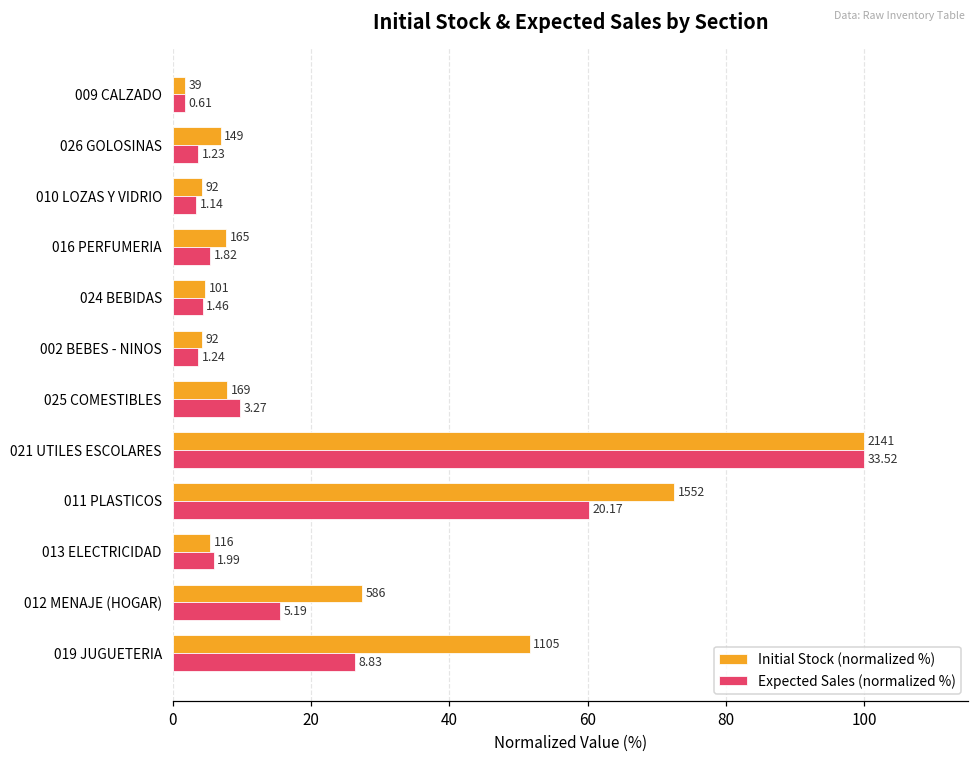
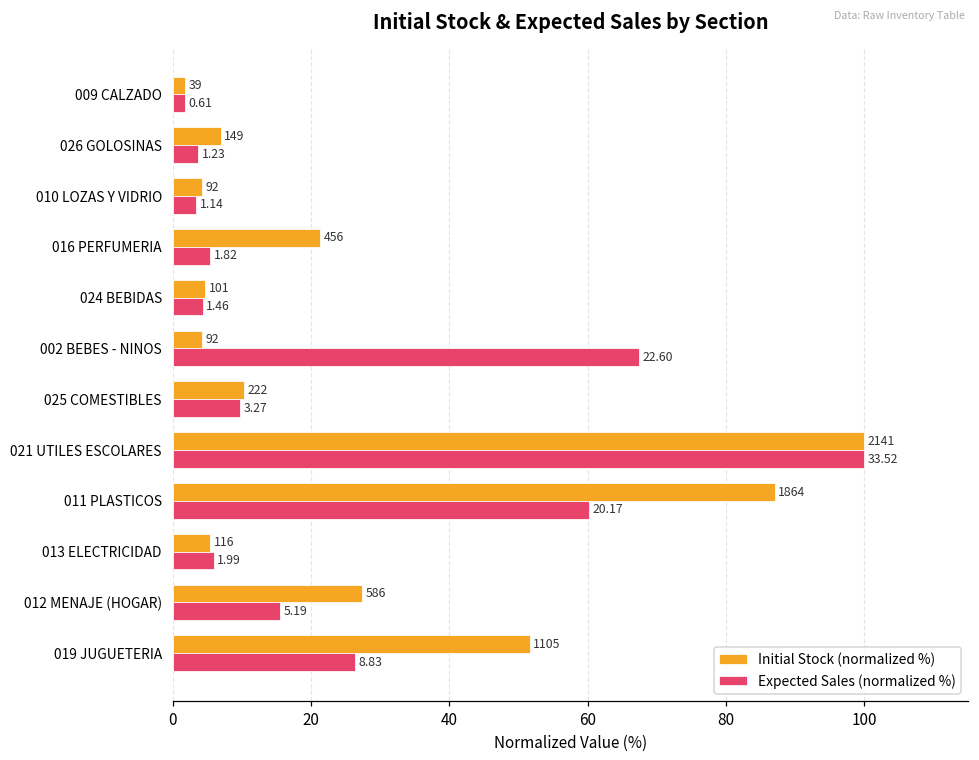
Initial Stock (normalized %), 016 PERFUMERIA: 165 -> 456
Expected Sales (normalized %), 002 BEBES - NINOS: 1.24 -> 22.60
Initial Stock (normalized %), 025 COMESTIBLES: 169 -> 222
Initial Stock (normalized %), 011 PLASTICOS: 1552 -> 1864
